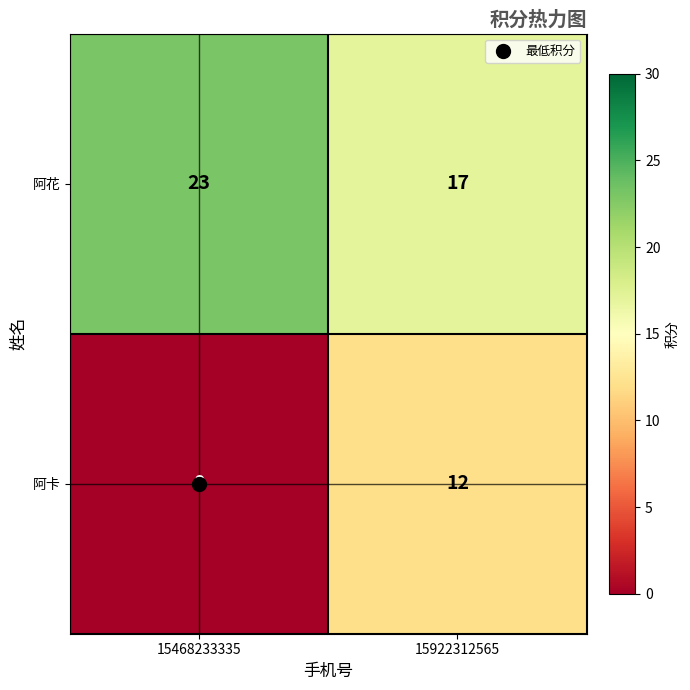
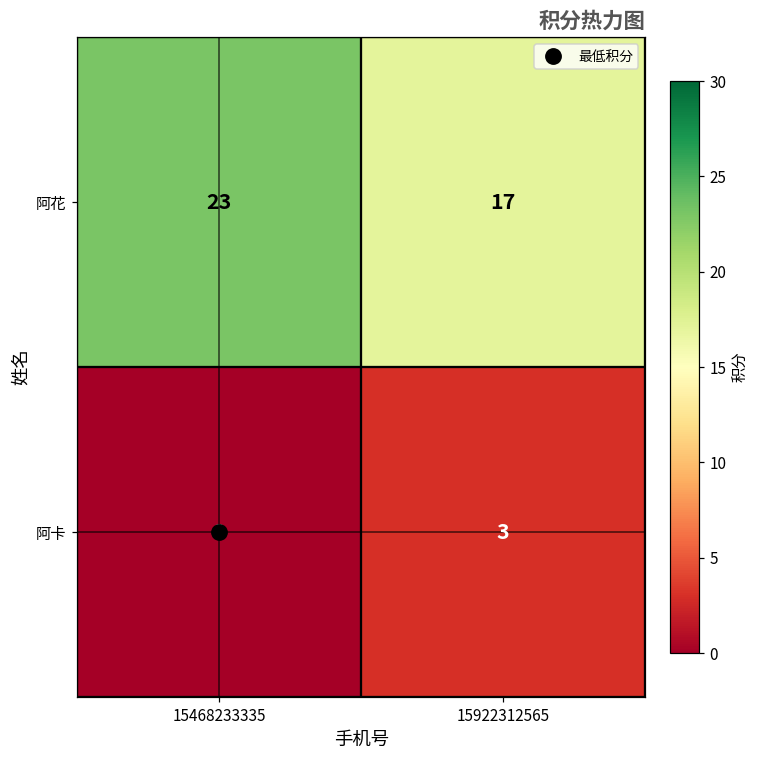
阿卡, 15922312565: 12 -> 3
